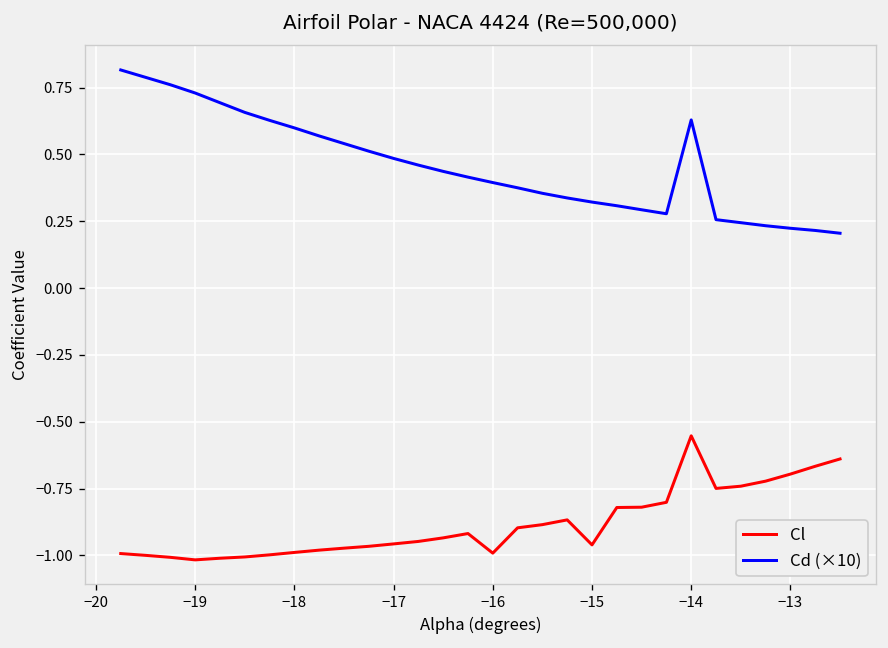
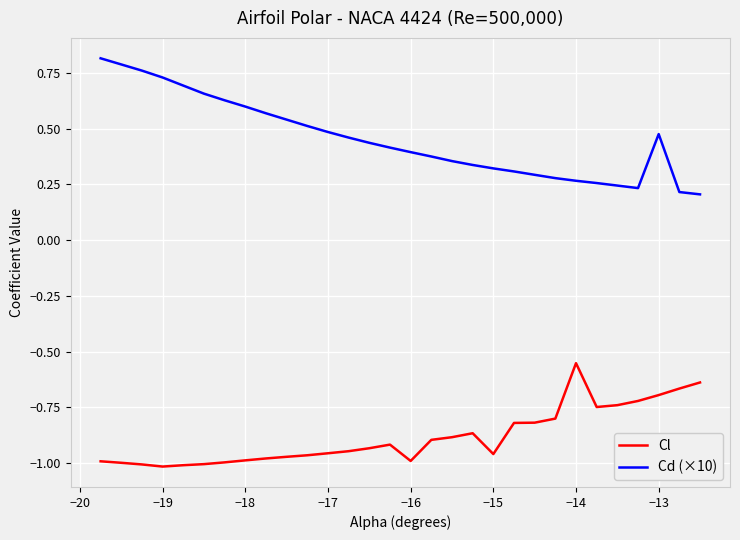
Cd (×10), −14: 0.63 -> 0.27
Cd (×10), −13: 0.22 -> 0.48
